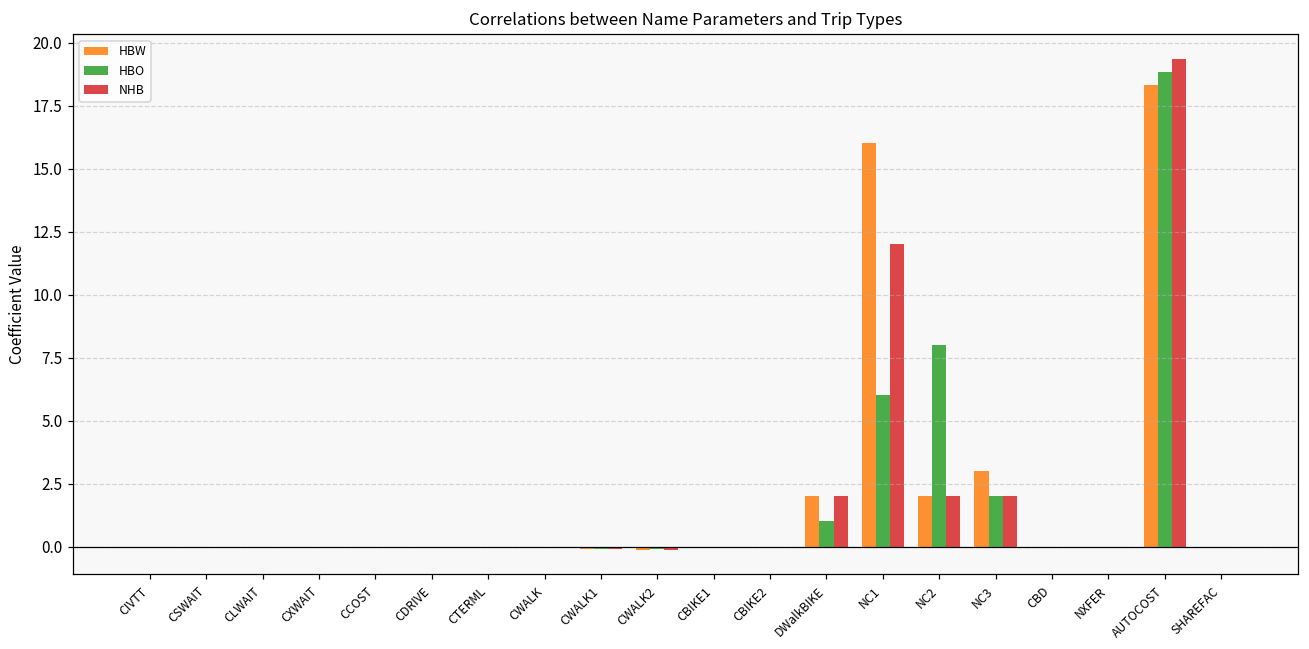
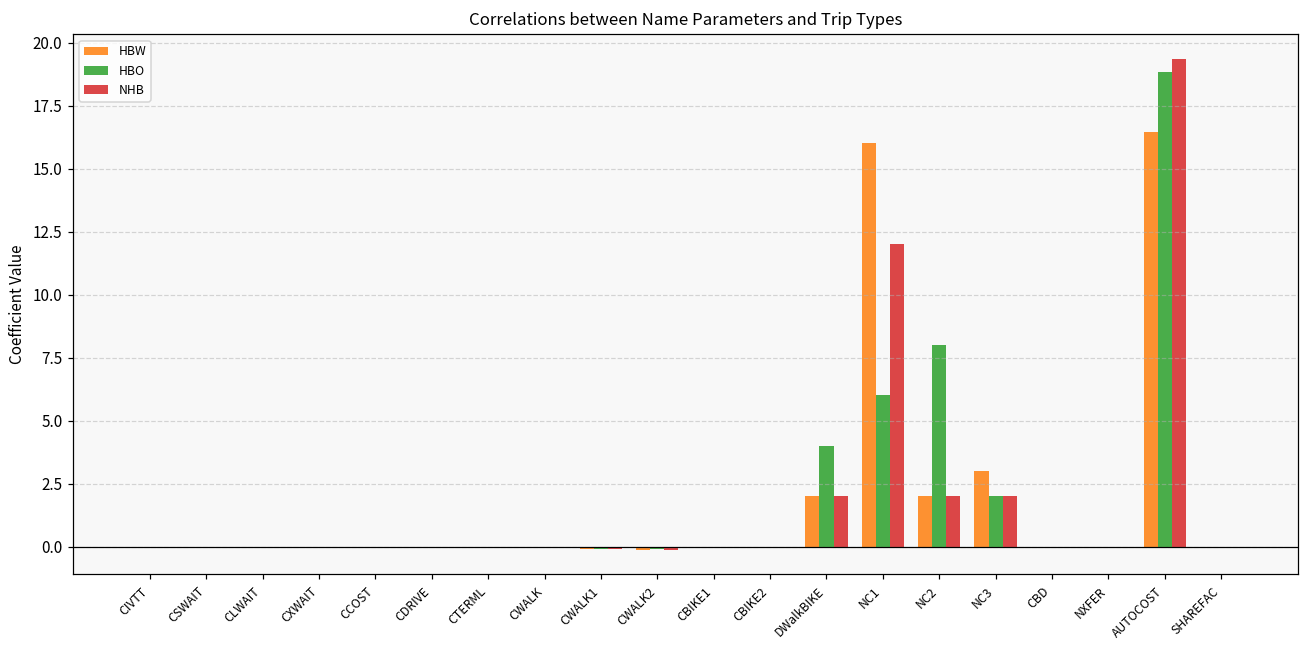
HBO, DWalkBIKE: 1 -> 4
HBW, AUTOCOST: 18.3 -> 16.5
